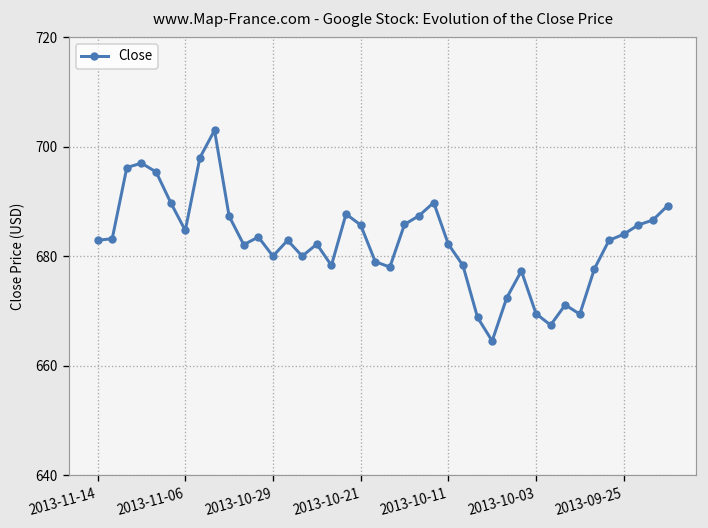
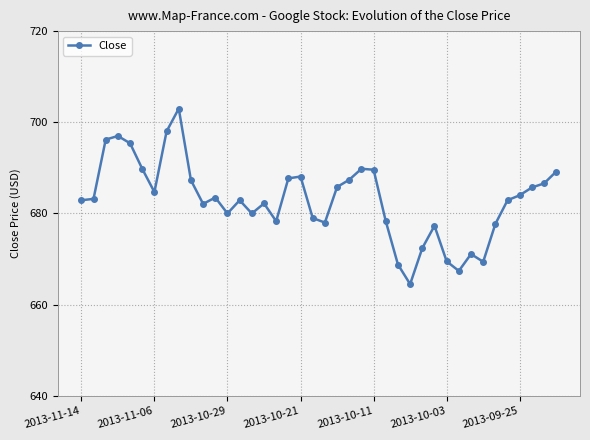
2013-10-21: 686 -> 688
2013-10-11: 682 -> 690
